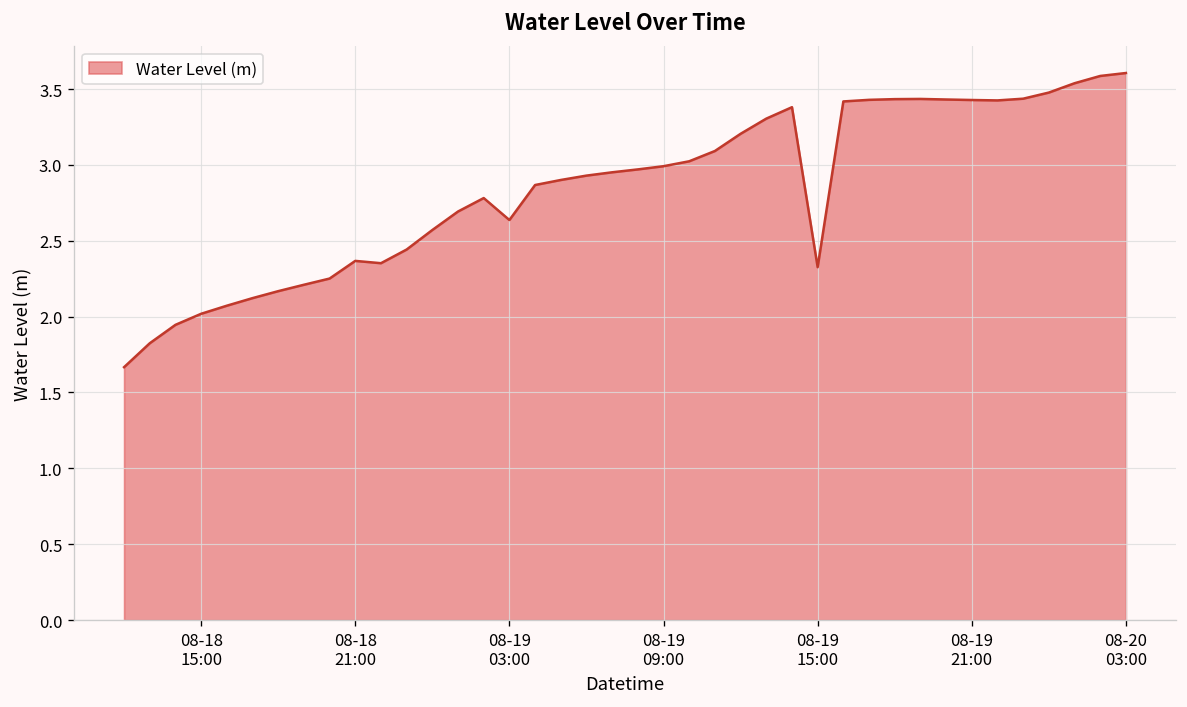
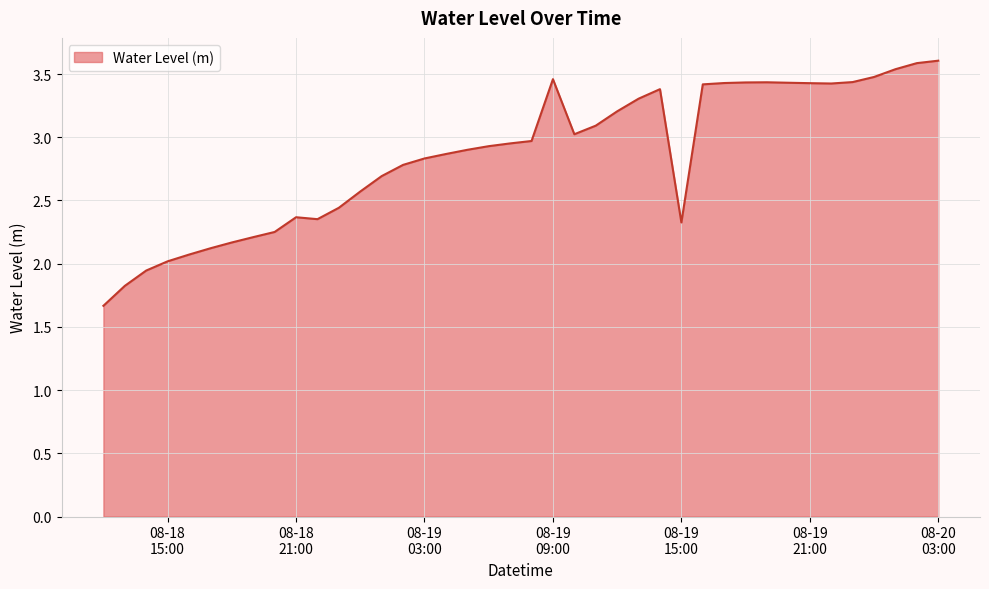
08-19 03:00: 2.64 -> 2.83
08-19 09:00: 2.99 -> 3.46
